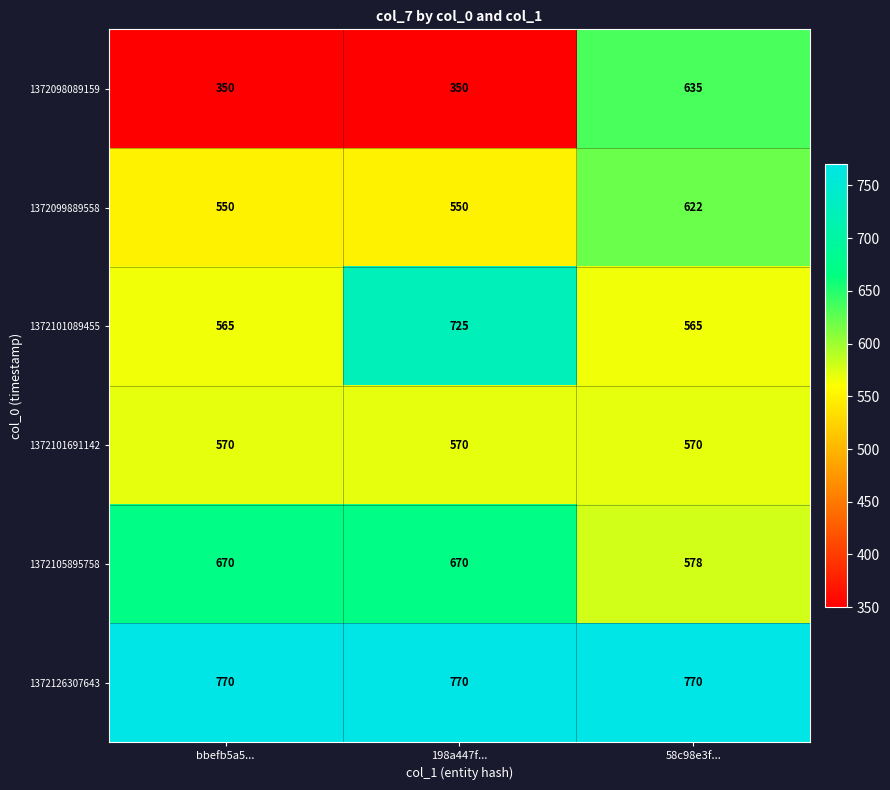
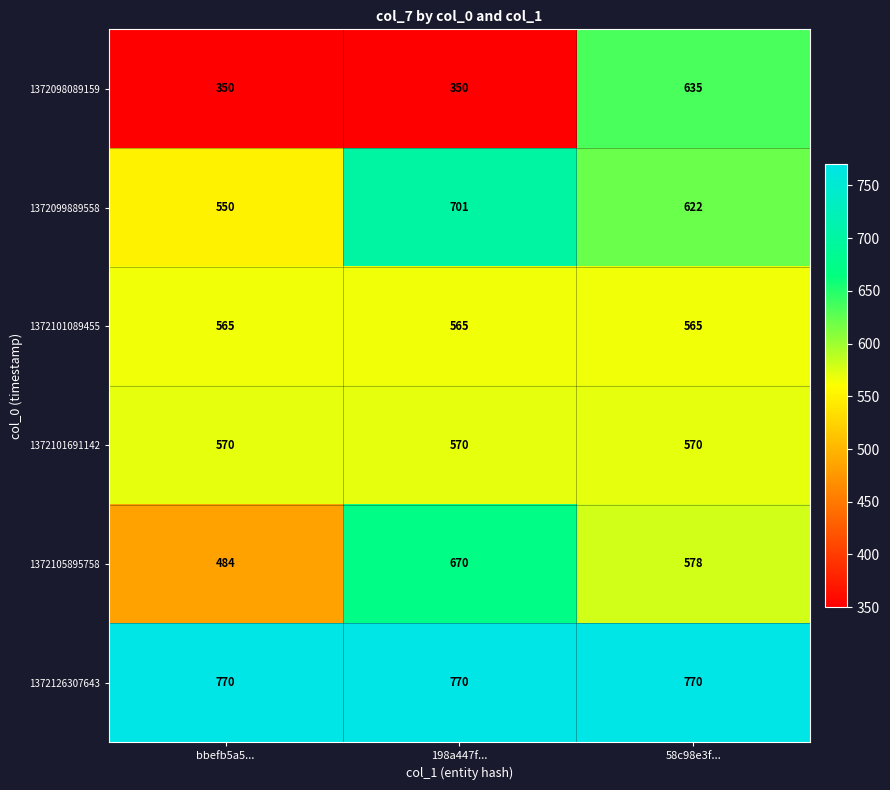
1372099889558, 198a447f...: 550 -> 701
1372101089455, 198a447f...: 725 -> 565
1372105895758, bbefb5a5...: 670 -> 484
